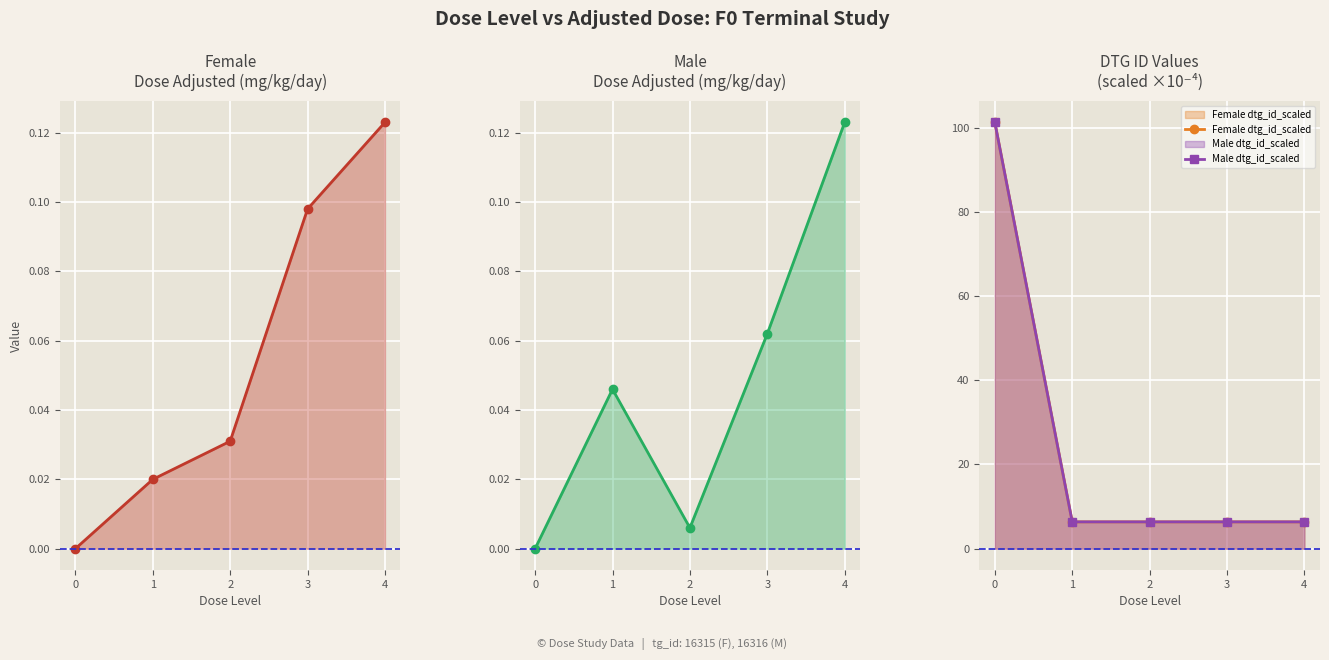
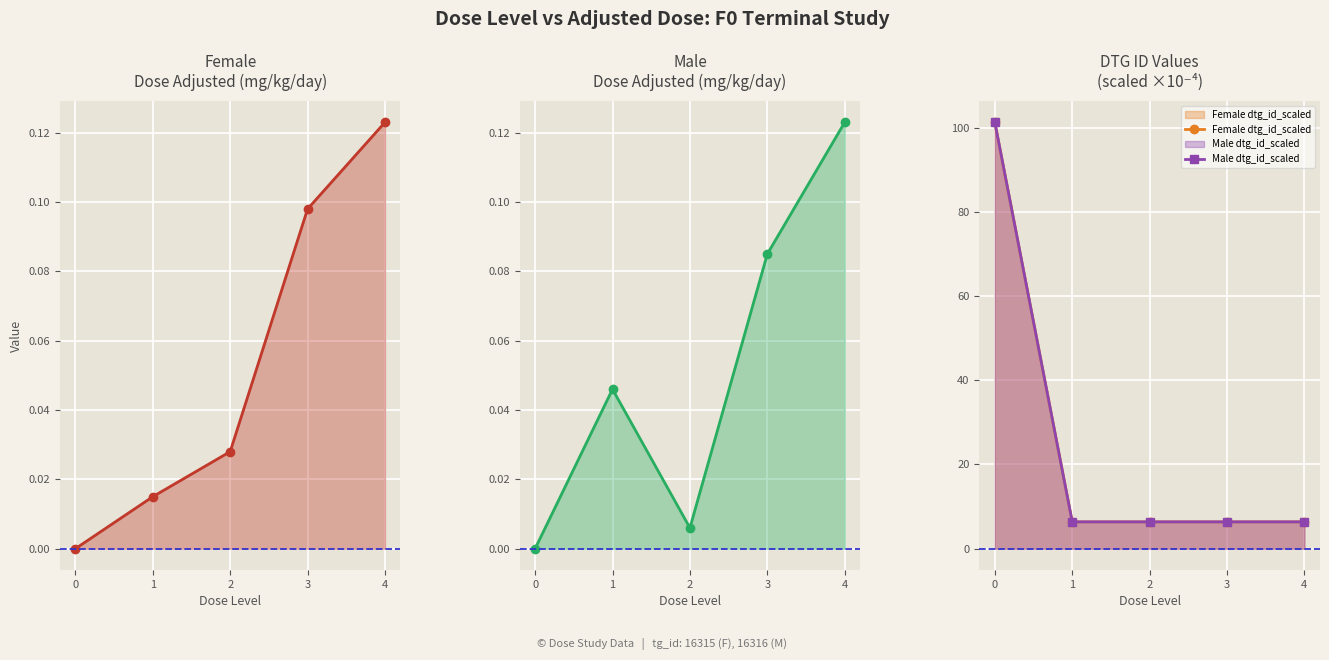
Female Dose Adjusted (mg/kg/day), 1: 0.020 -> 0.015
Female Dose Adjusted (mg/kg/day), 2: 0.031 -> 0.028
Male Dose Adjusted (mg/kg/day), 3: 0.062 -> 0.085
